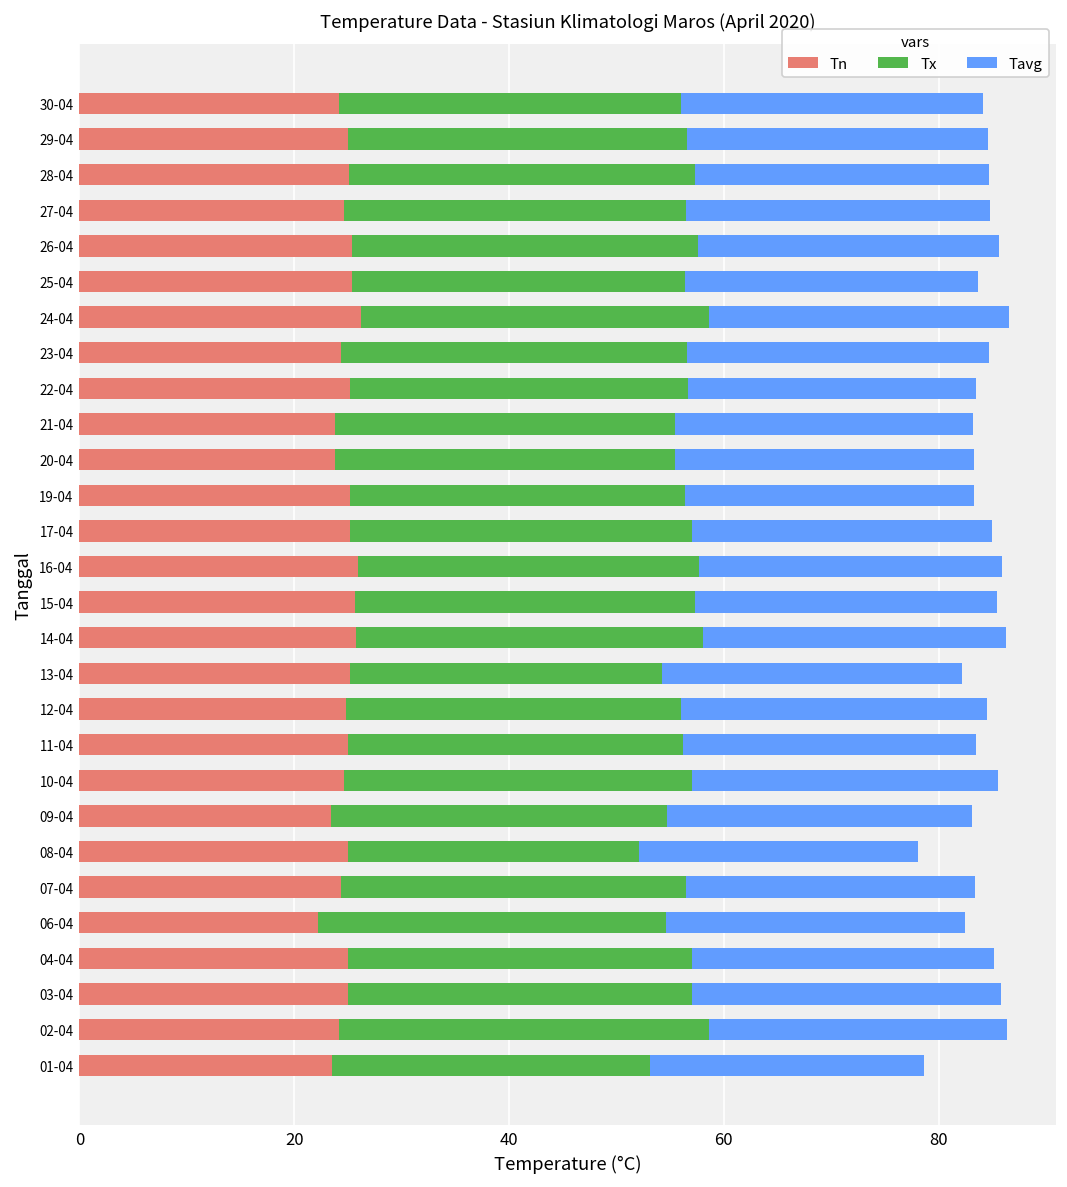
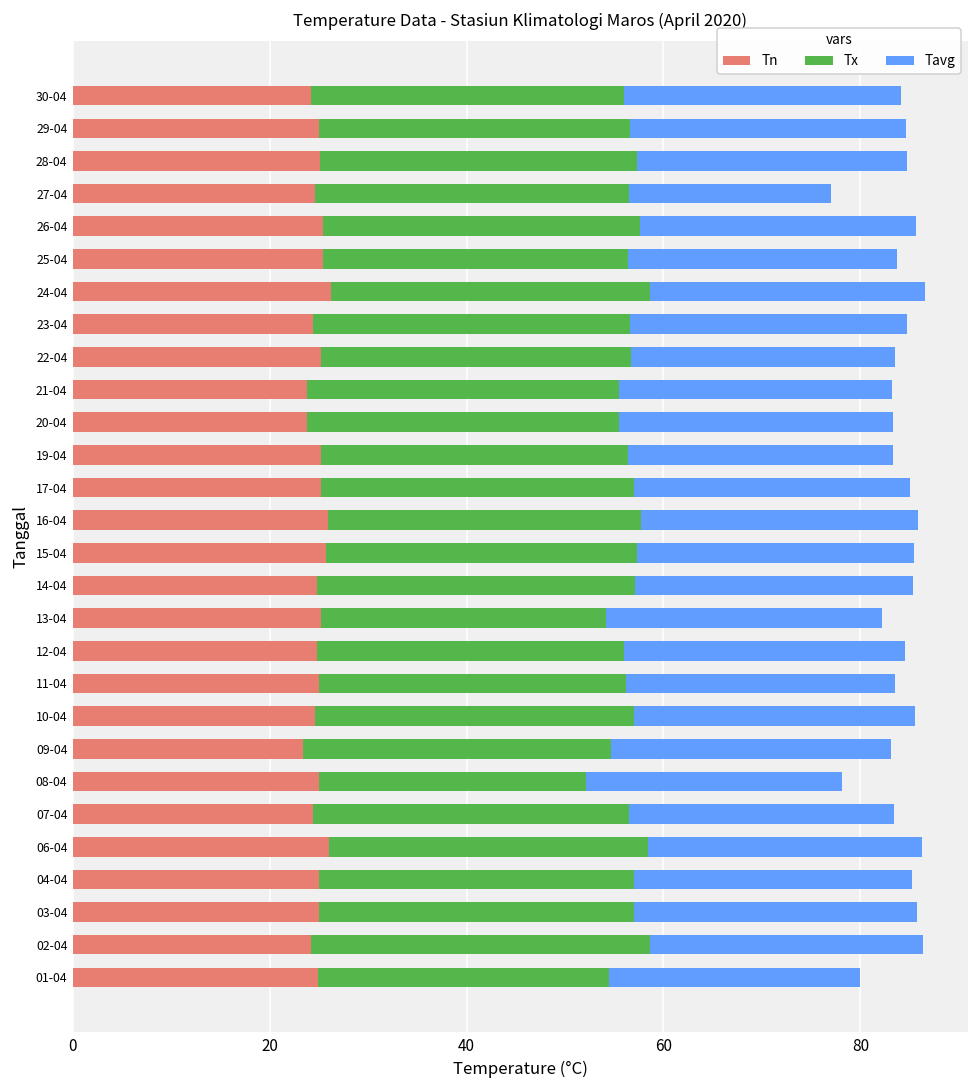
Tavg, 27-04: 28 -> 21
Tn, 14-04: 26 -> 25
Tn, 06-04: 22 -> 26
Tn, 01-04: 24 -> 25
